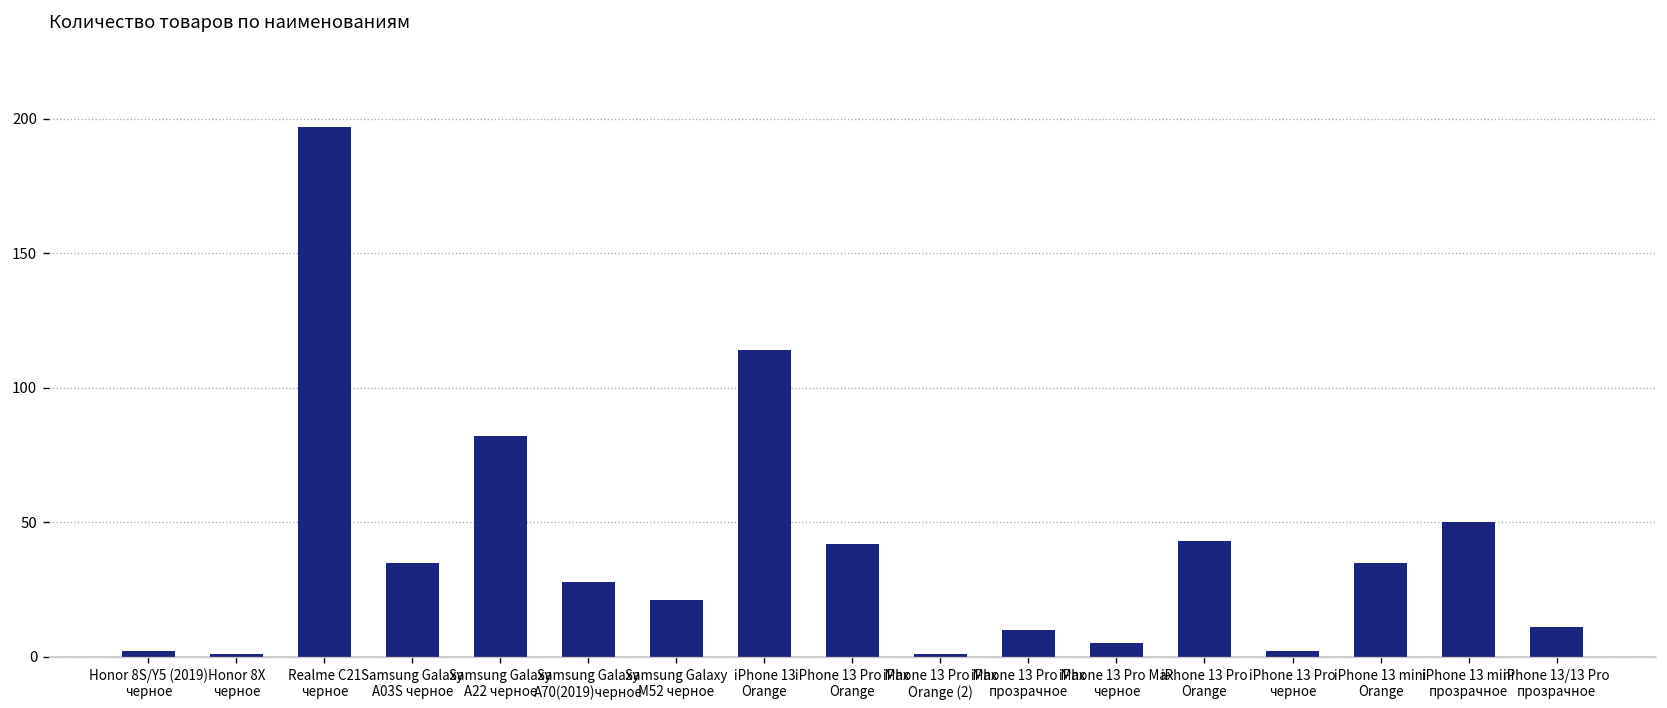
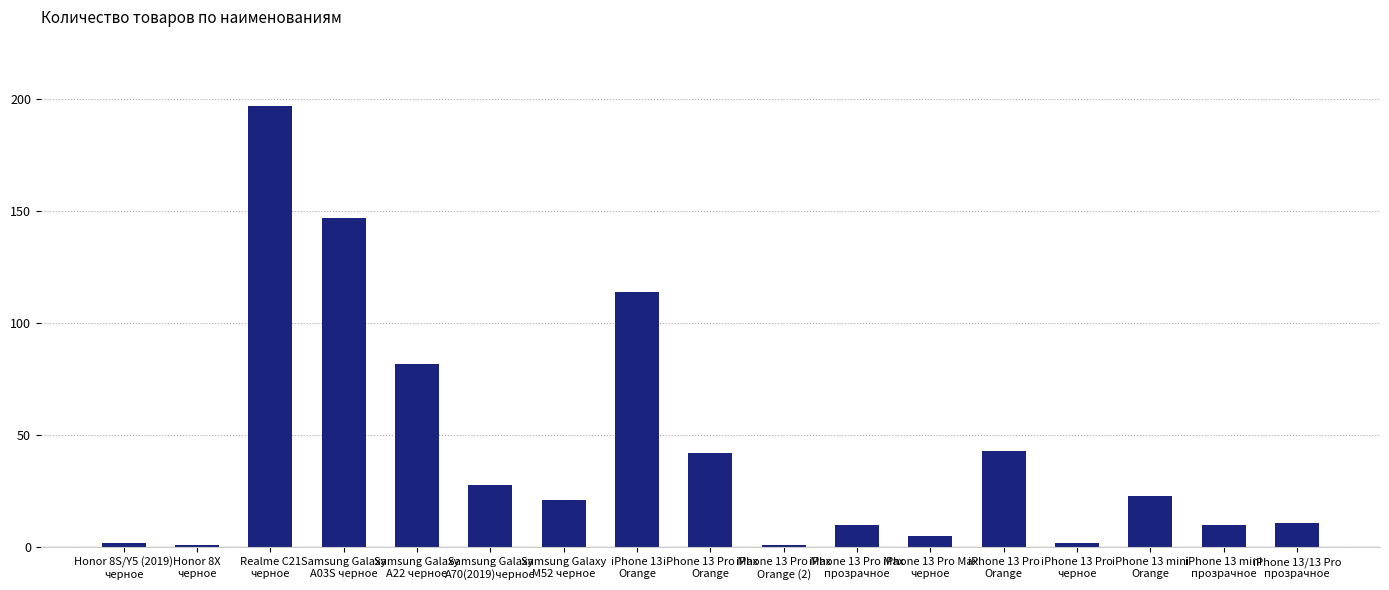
Samsung Galaxy A03S черное: 35 -> 147
iPhone 13 mini Orange: 35 -> 23
iPhone 13 mini прозрачное: 50 -> 10
